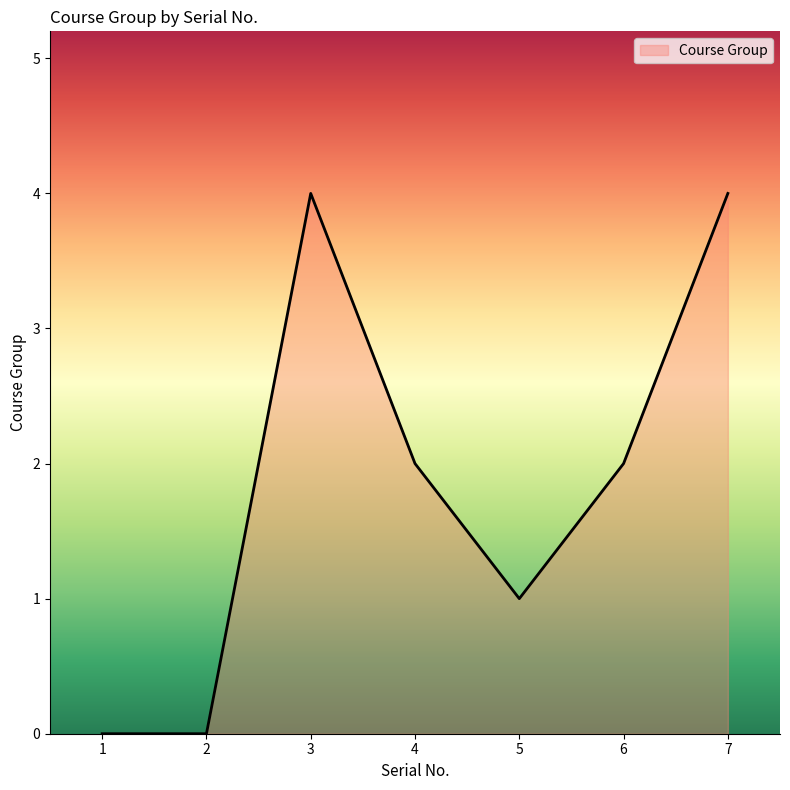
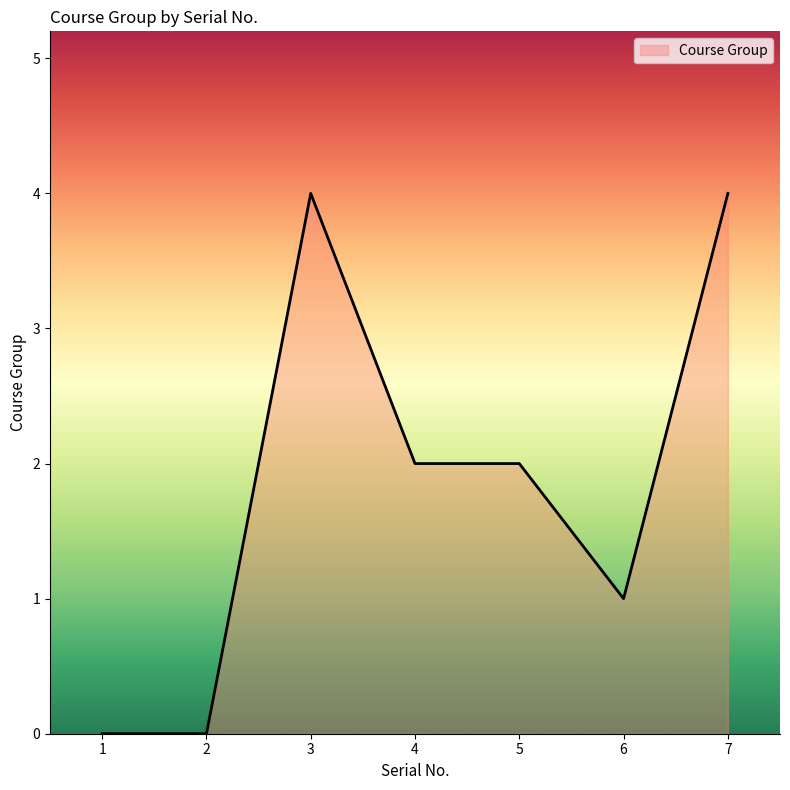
5: 1 -> 2
6: 2 -> 1
